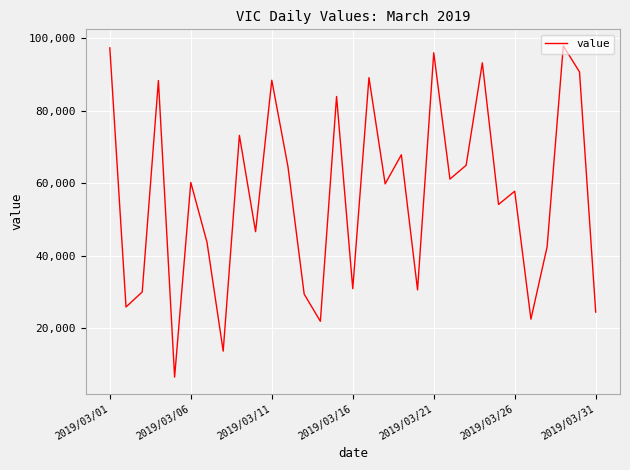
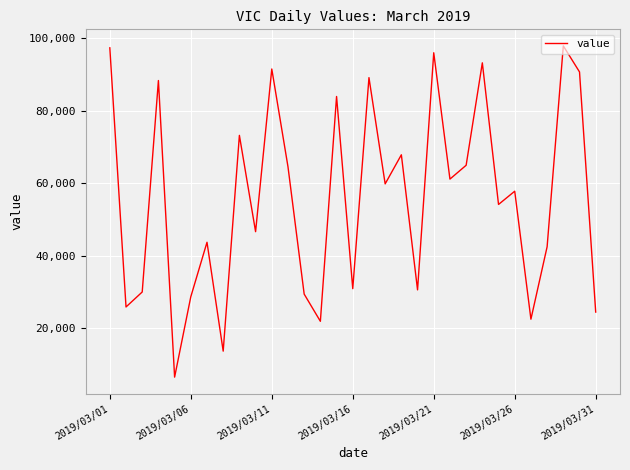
2019/03/06: 60,000 -> 29,000
2019/03/11: 88,000 -> 91,000
